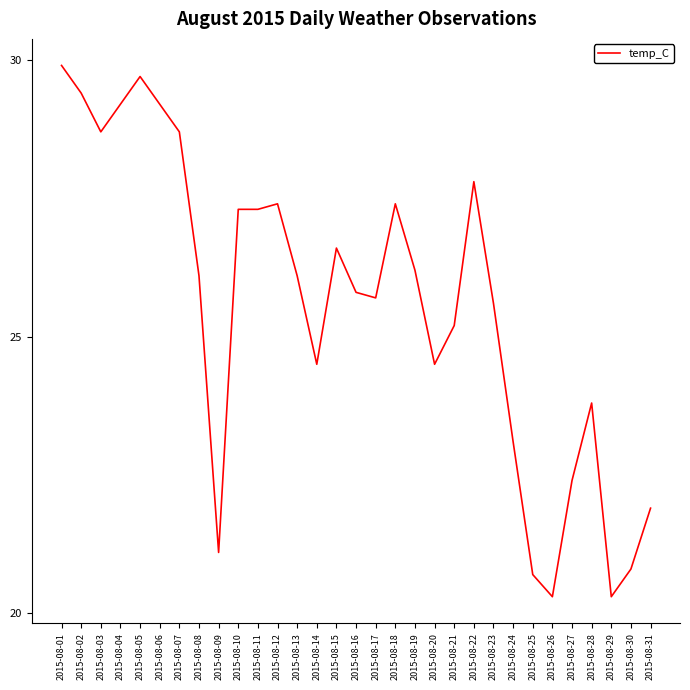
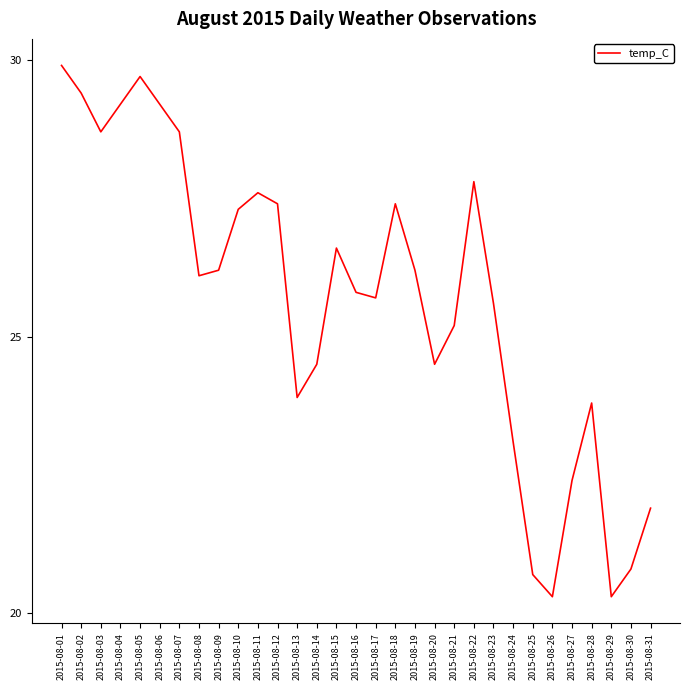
2015-08-09: 21.1 -> 26.2
2015-08-11: 27.3 -> 27.6
2015-08-13: 26.1 -> 23.9
